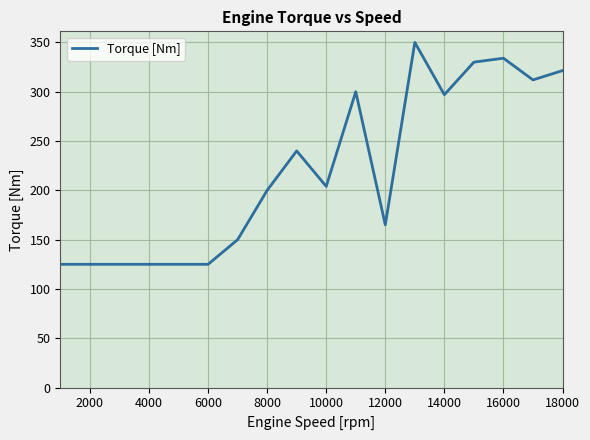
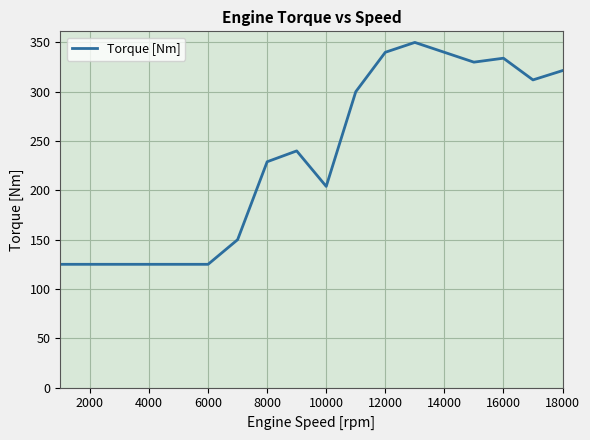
8000: 200 -> 230
12000: 170 -> 340
14000: 300 -> 340
